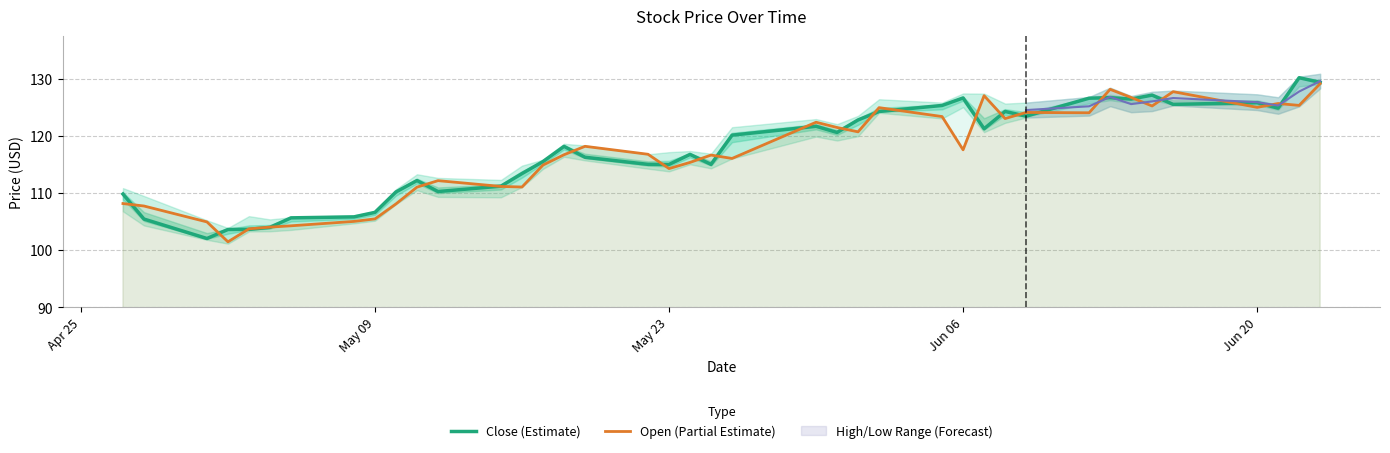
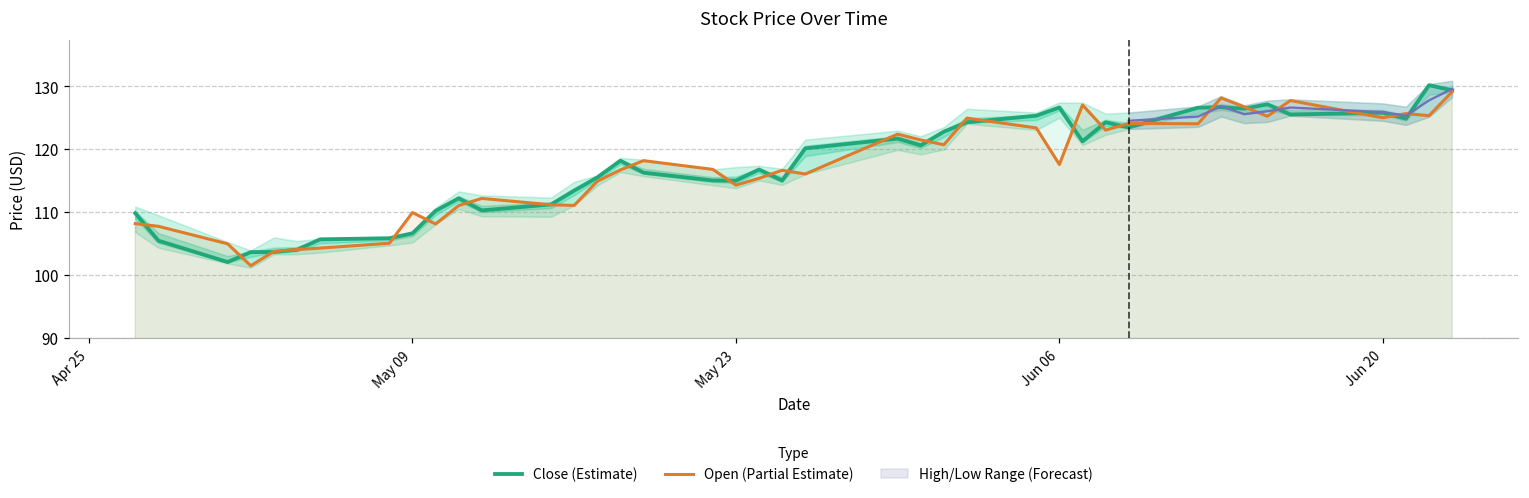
Open (Partial Estimate), May 09: 105 -> 110
